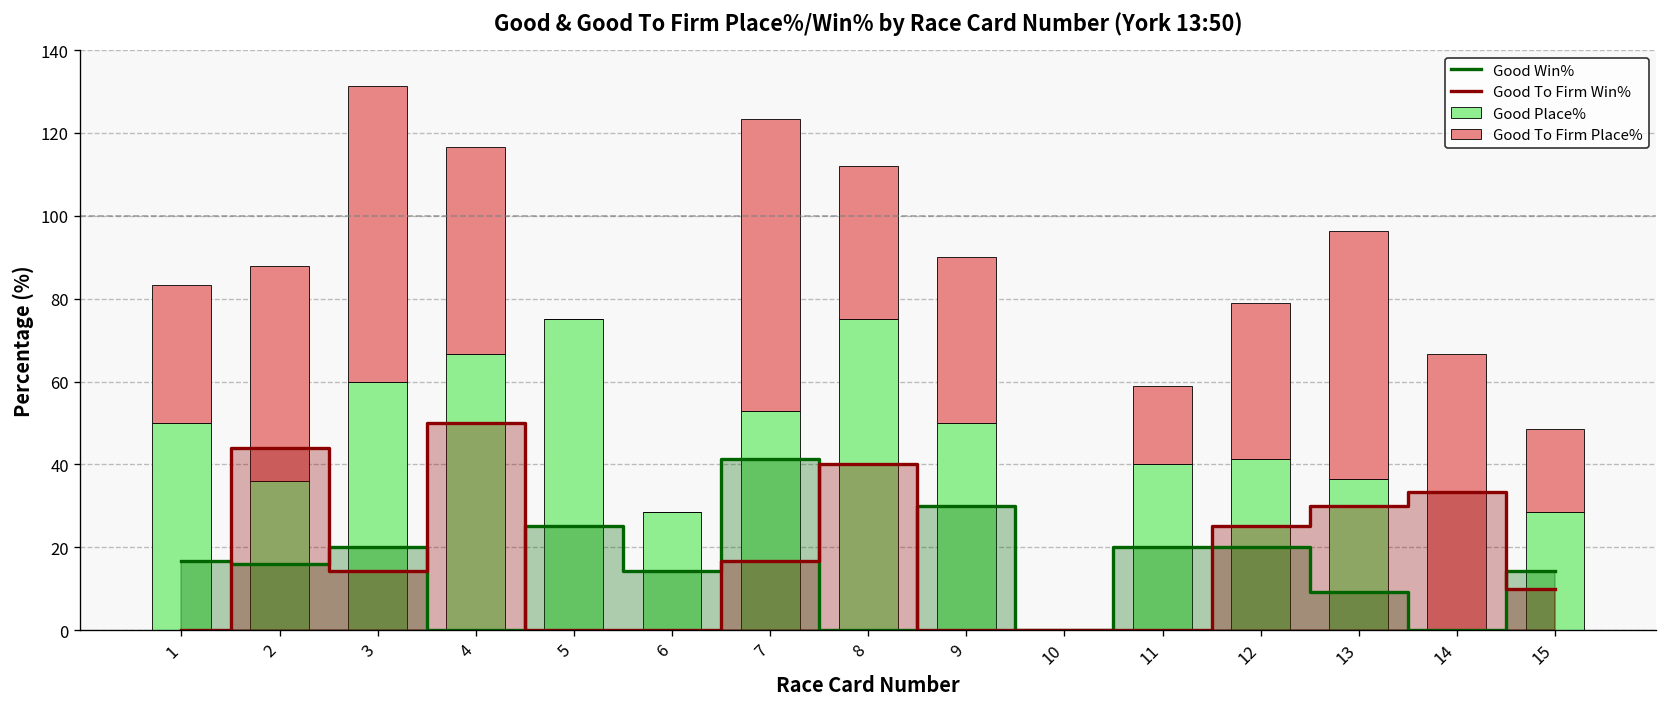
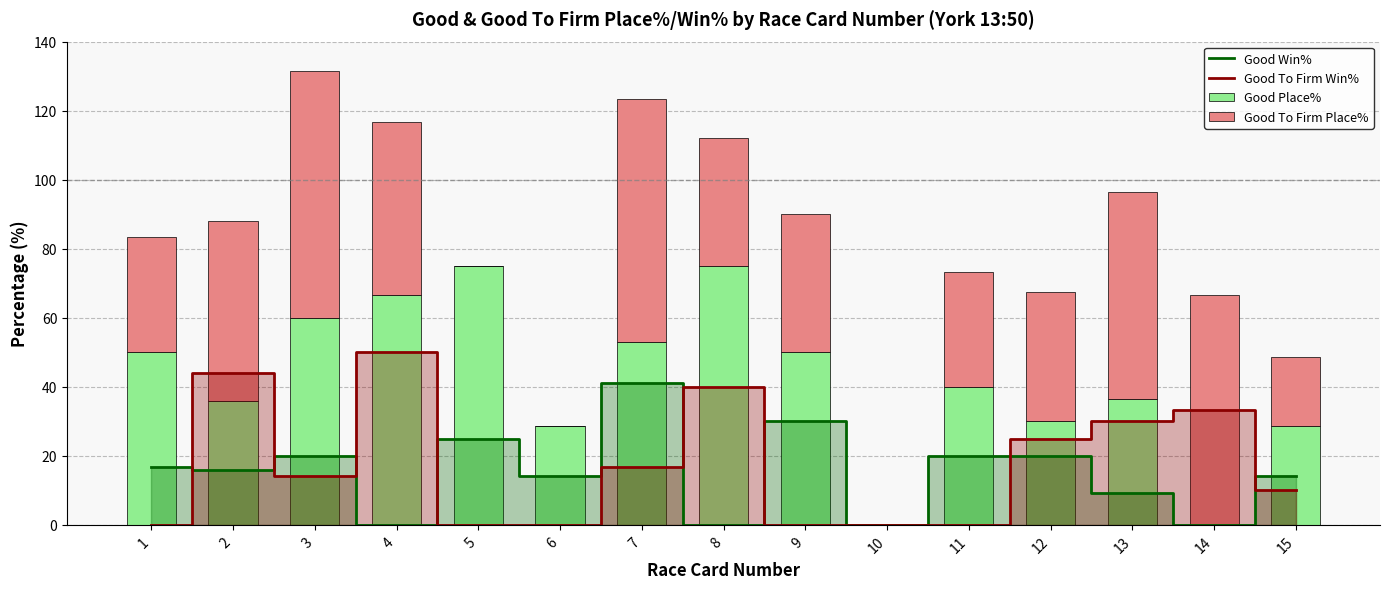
Good To Firm Place%, 11: 19 -> 33
Good Place%, 12: 41 -> 30
